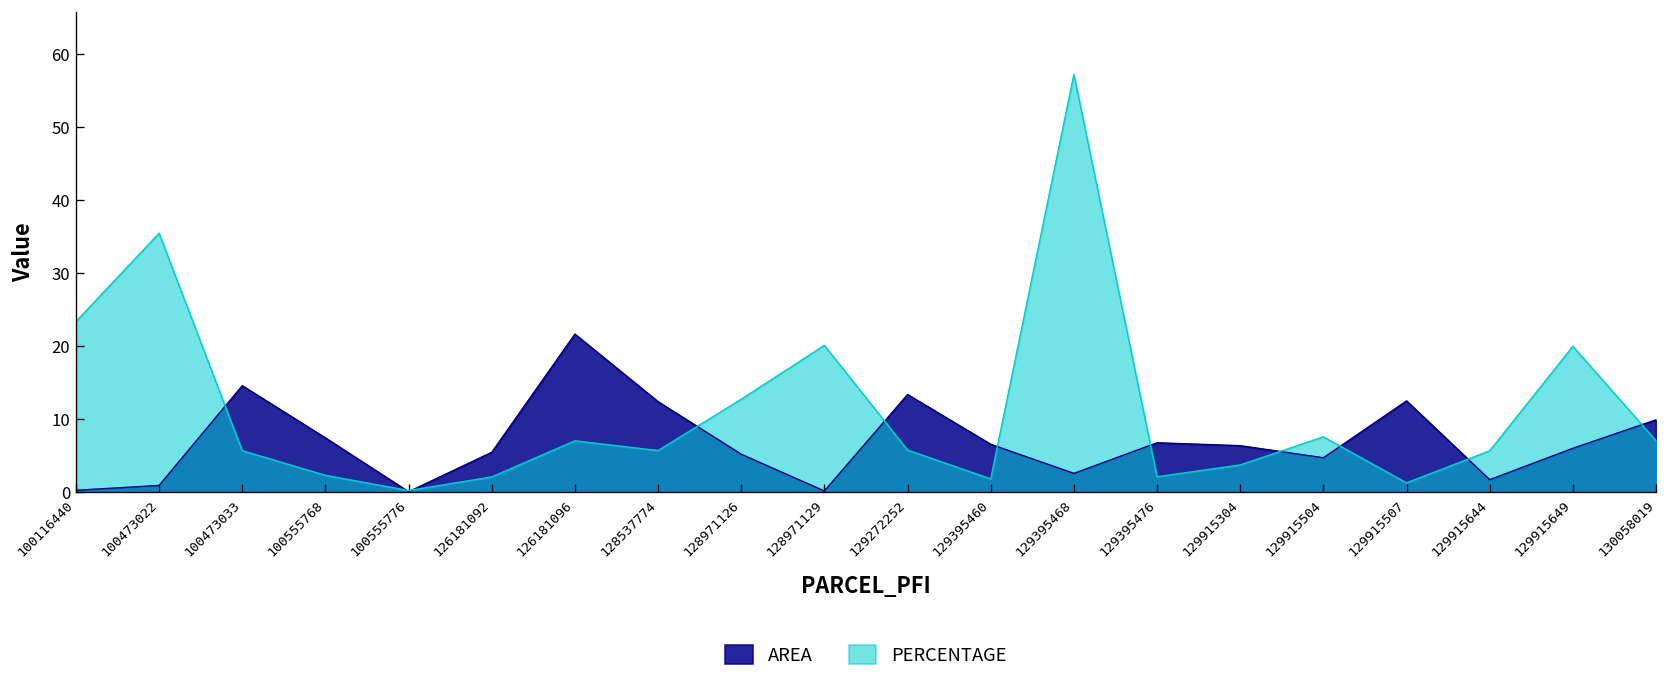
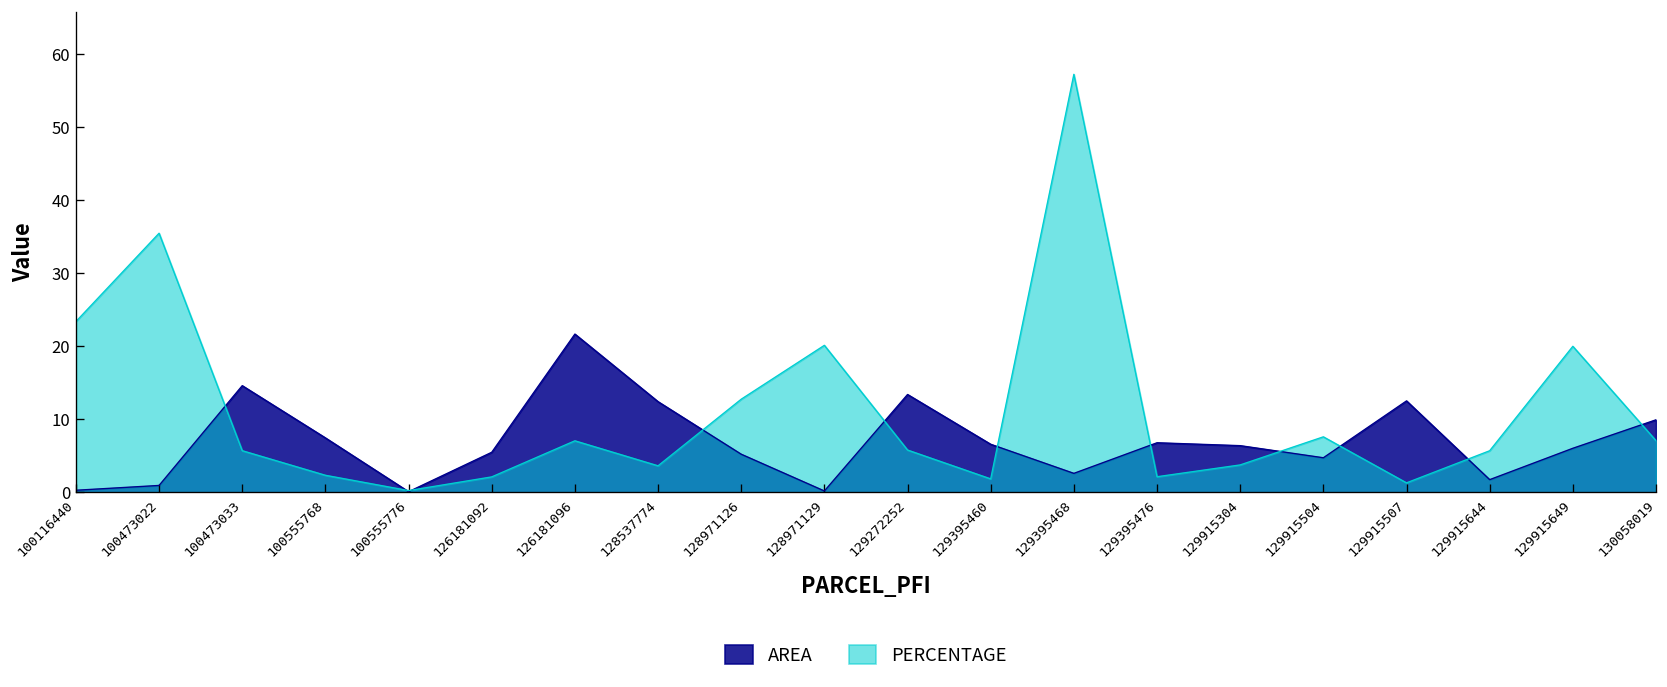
PERCENTAGE, 128537774: 6 -> 4
